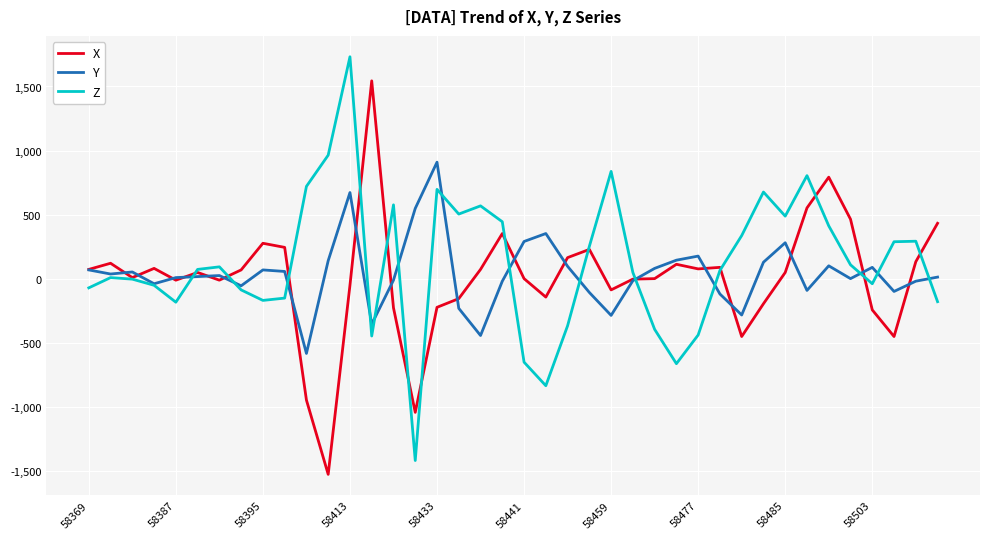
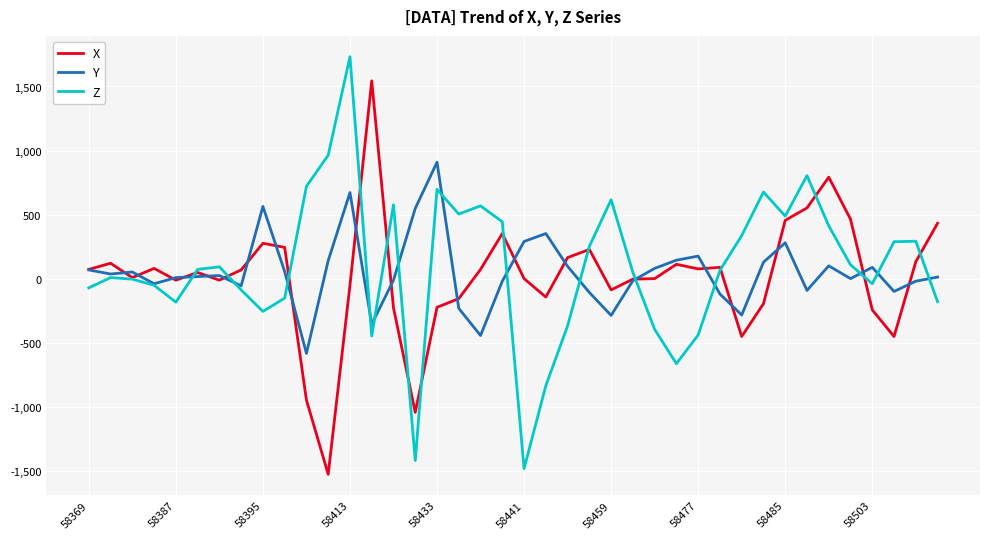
Y, 58395: 70 -> 560
Z, 58395: -170 -> -260
Z, 58441: -650 -> -1,480
Z, 58459: 840 -> 620
X, 58485: 50 -> 460
